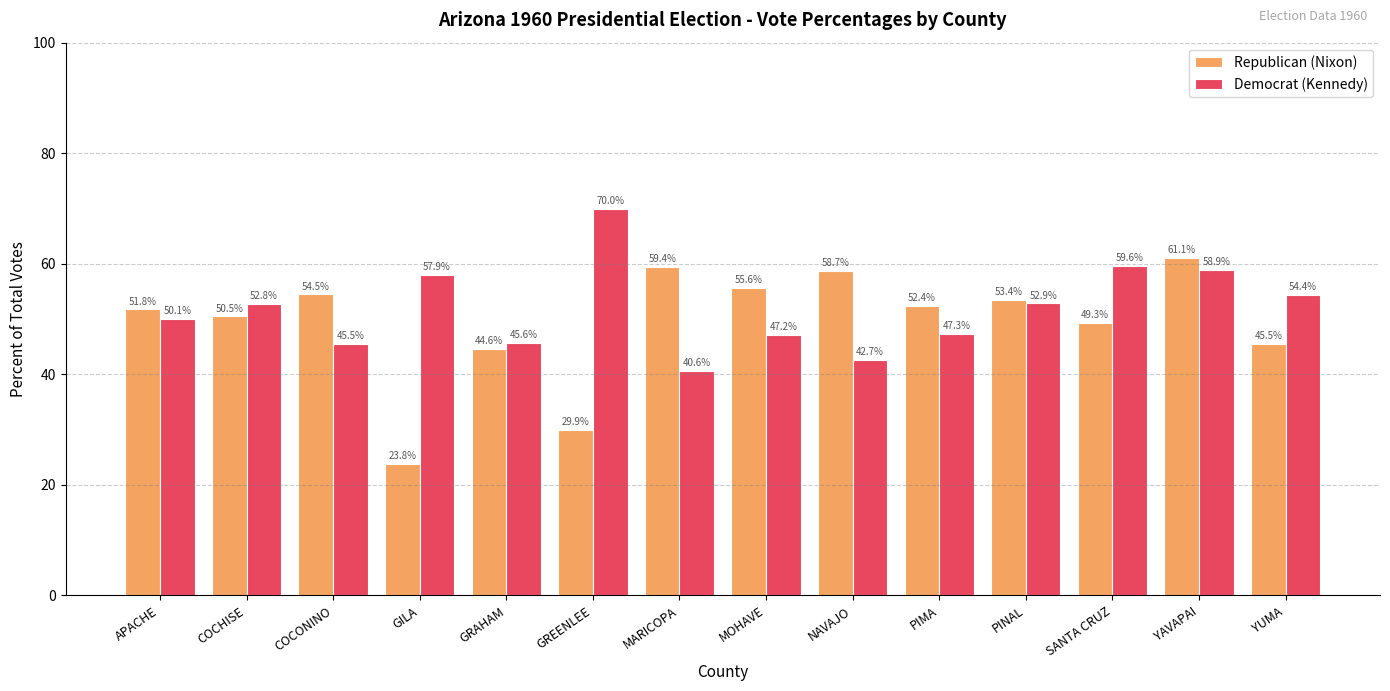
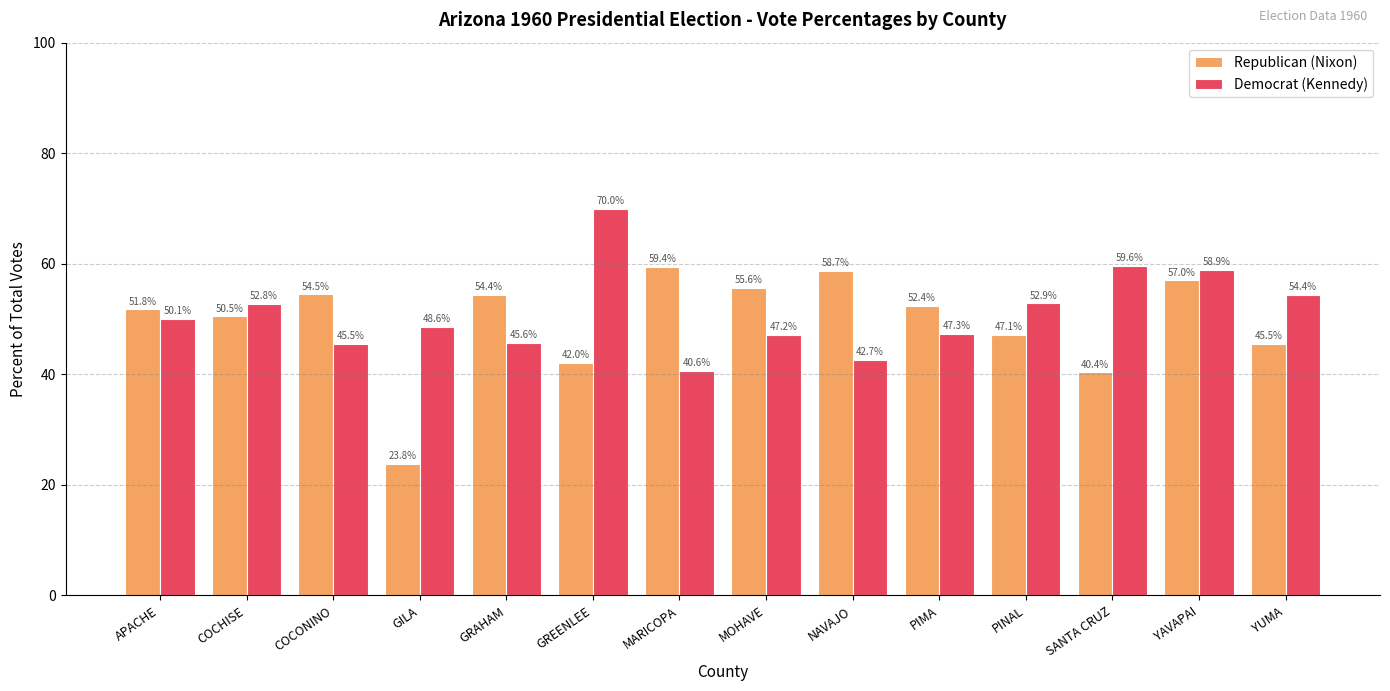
Democrat (Kennedy), GILA: 57.9% -> 48.6%
Republican (Nixon), GRAHAM: 44.6% -> 54.4%
Republican (Nixon), GREENLEE: 29.9% -> 42.0%
Republican (Nixon), PINAL: 53.4% -> 47.1%
Republican (Nixon), SANTA CRUZ: 49.3% -> 40.4%
Republican (Nixon), YAVAPAI: 61.1% -> 57.0%
